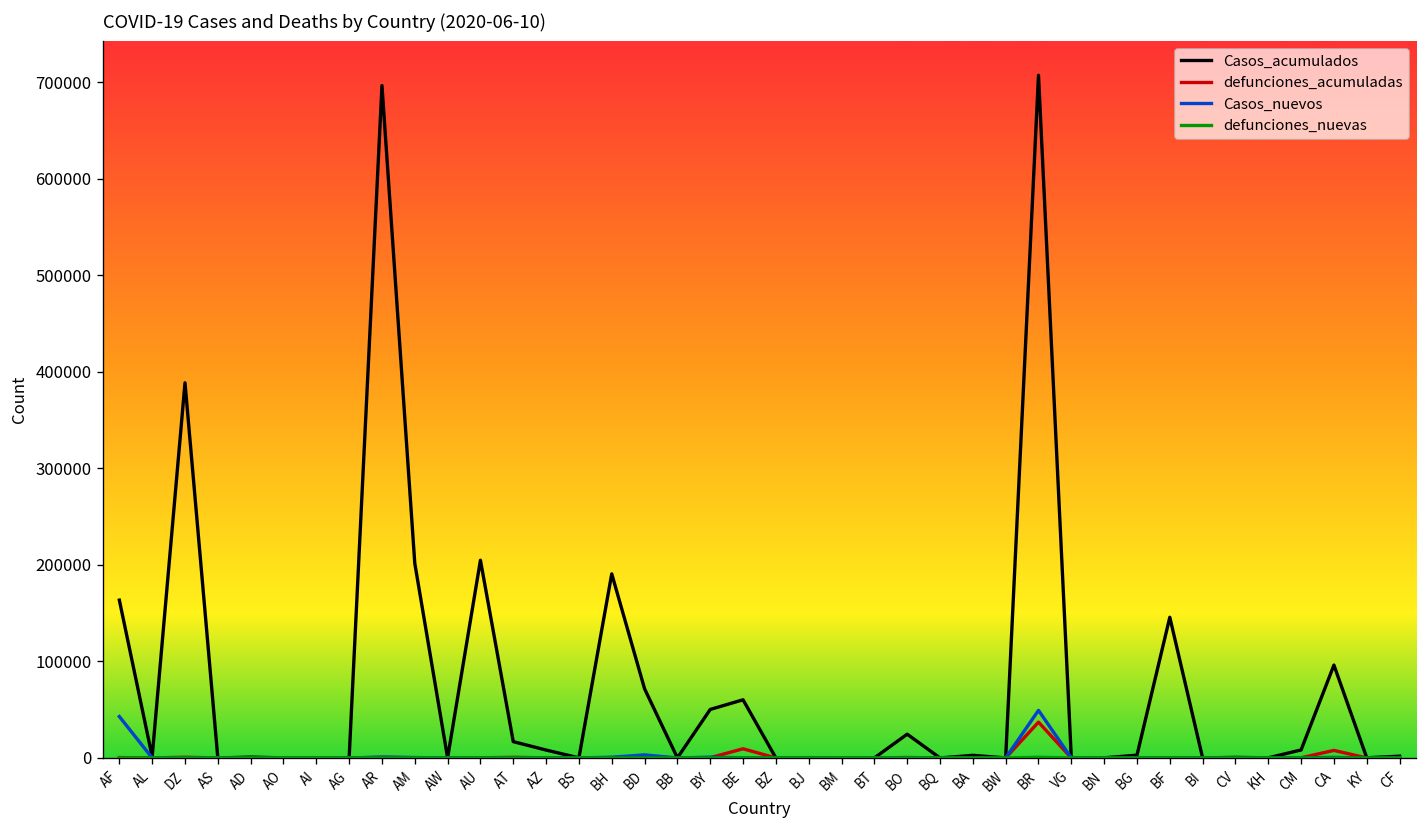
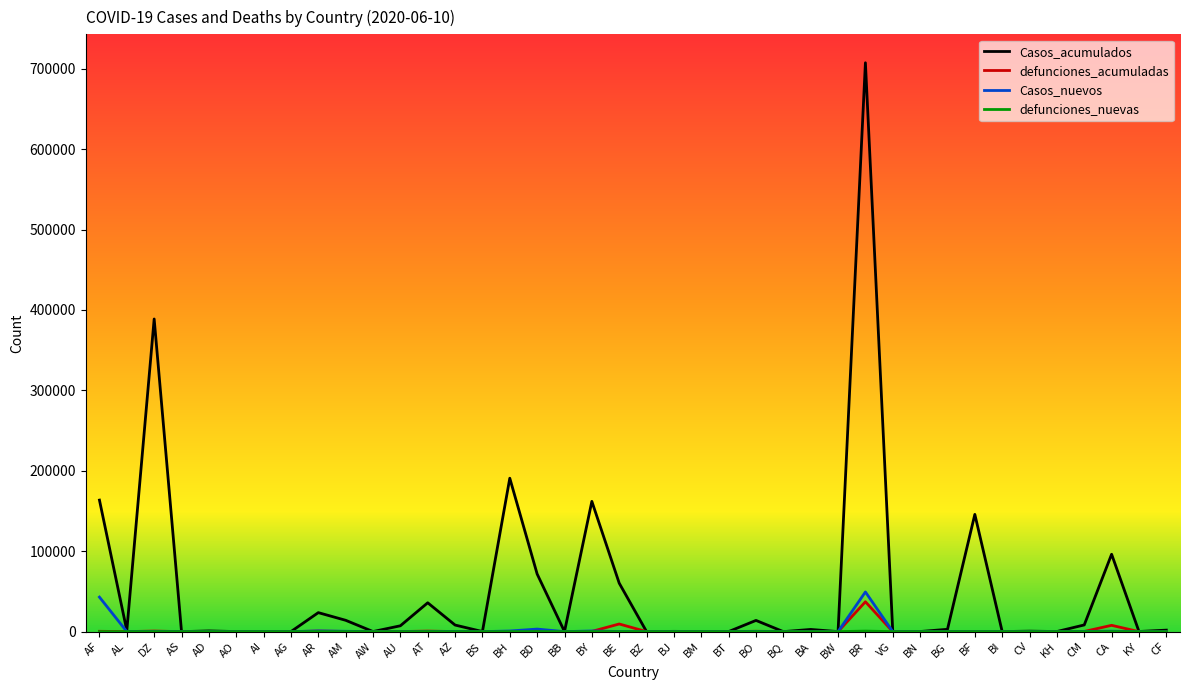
Casos_acumulados, AR: 700000 -> 20000
Casos_acumulados, AM: 200000 -> 10000
Casos_acumulados, AU: 200000 -> 10000
Casos_acumulados, AT: 20000 -> 40000
Casos_acumulados, BY: 50000 -> 160000
Casos_acumulados, BO: 20000 -> 10000
